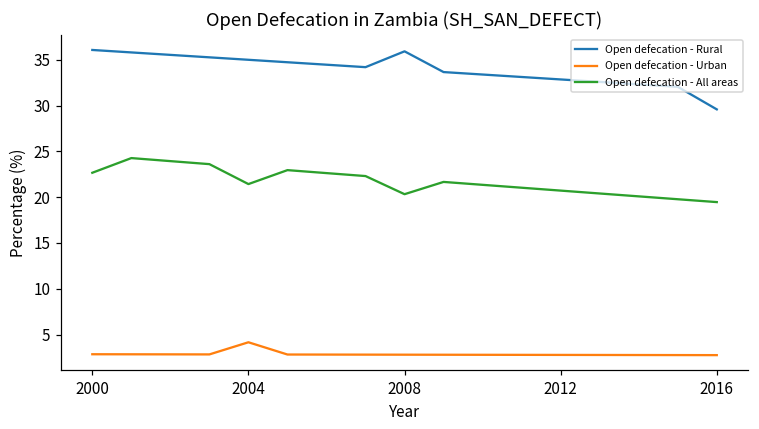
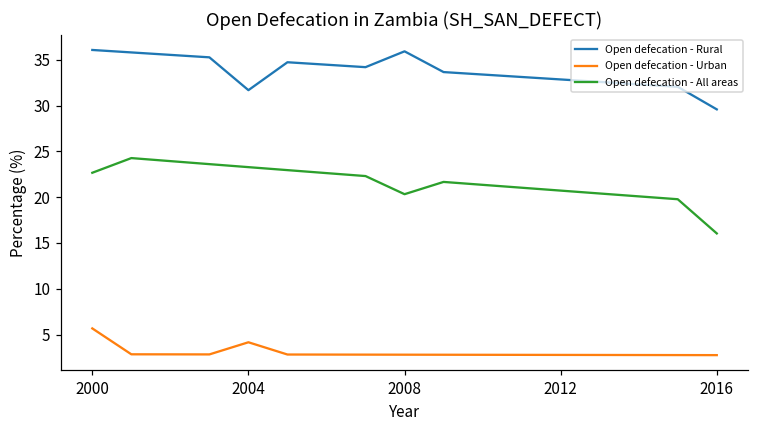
Open defecation - Urban, 2000: 3 -> 6
Open defecation - Rural, 2004: 35 -> 32
Open defecation - All areas, 2004: 21 -> 23
Open defecation - All areas, 2016: 19 -> 16
